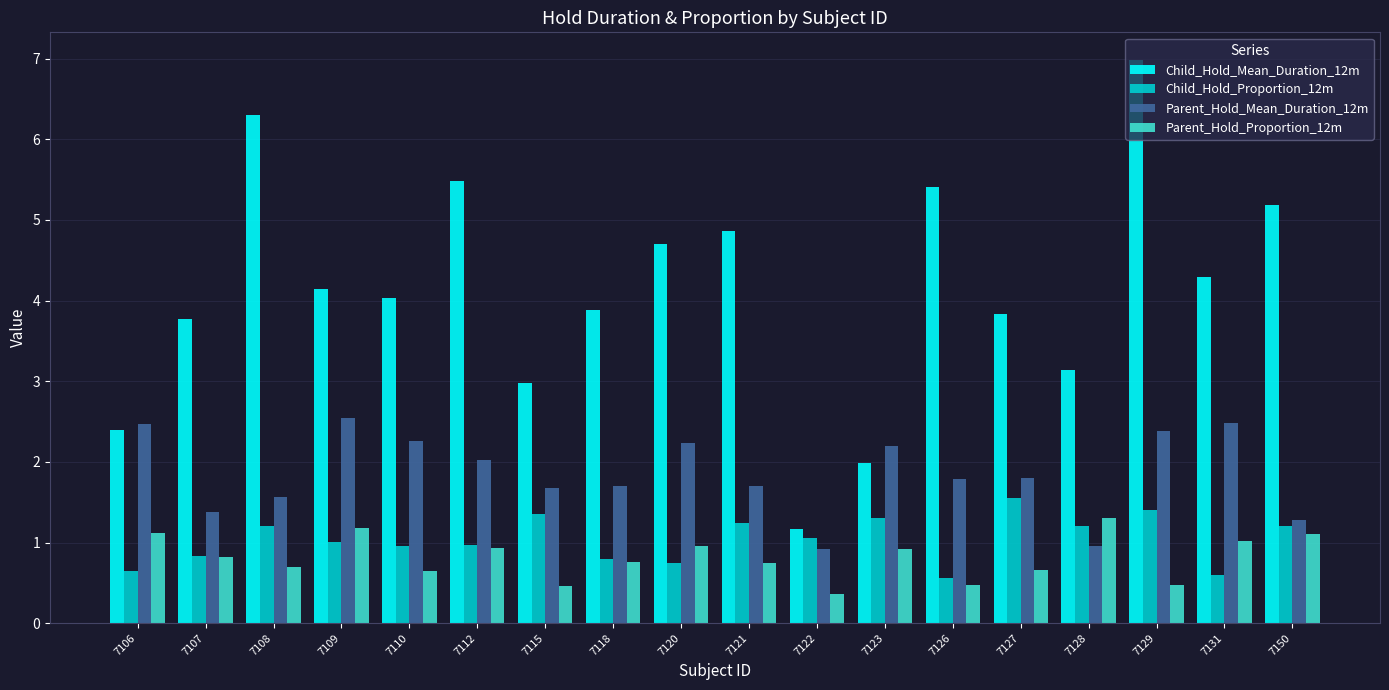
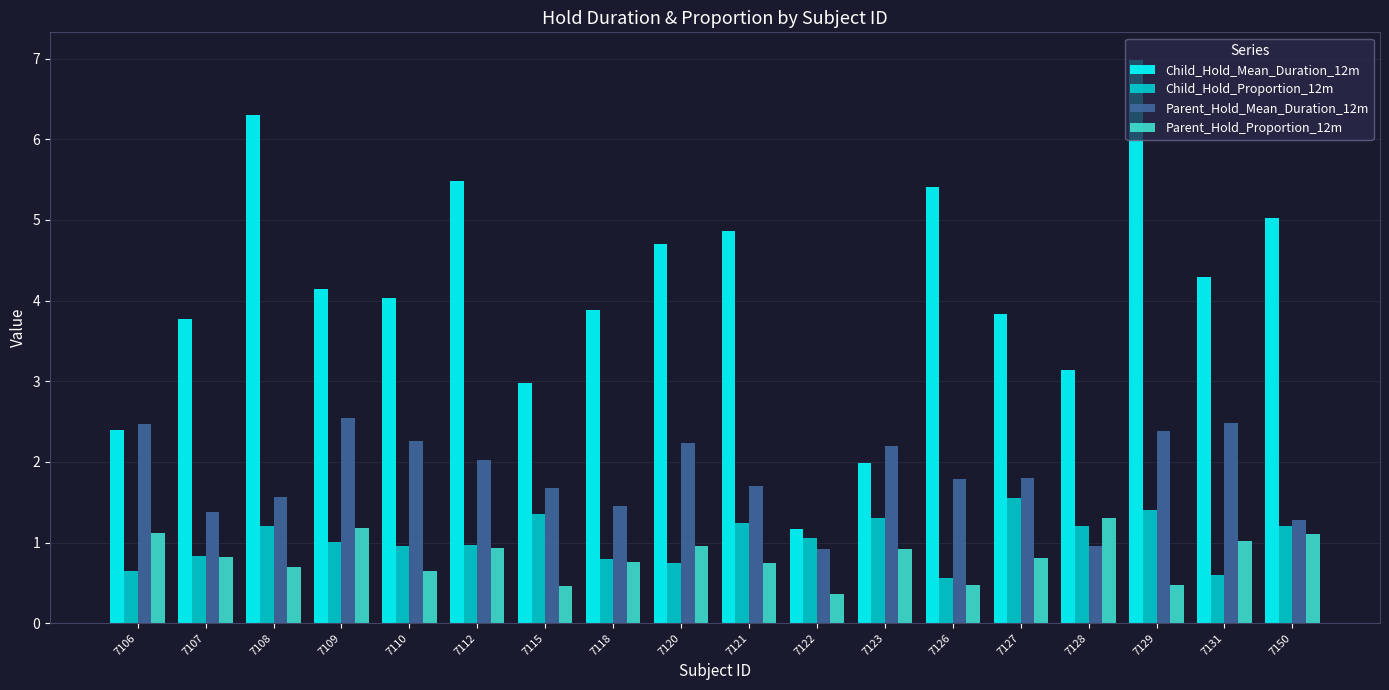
Parent_Hold_Mean_Duration_12m, 7118: 1.7 -> 1.5
Parent_Hold_Proportion_12m, 7127: 0.7 -> 0.8
Child_Hold_Mean_Duration_12m, 7150: 5.2 -> 5.0
